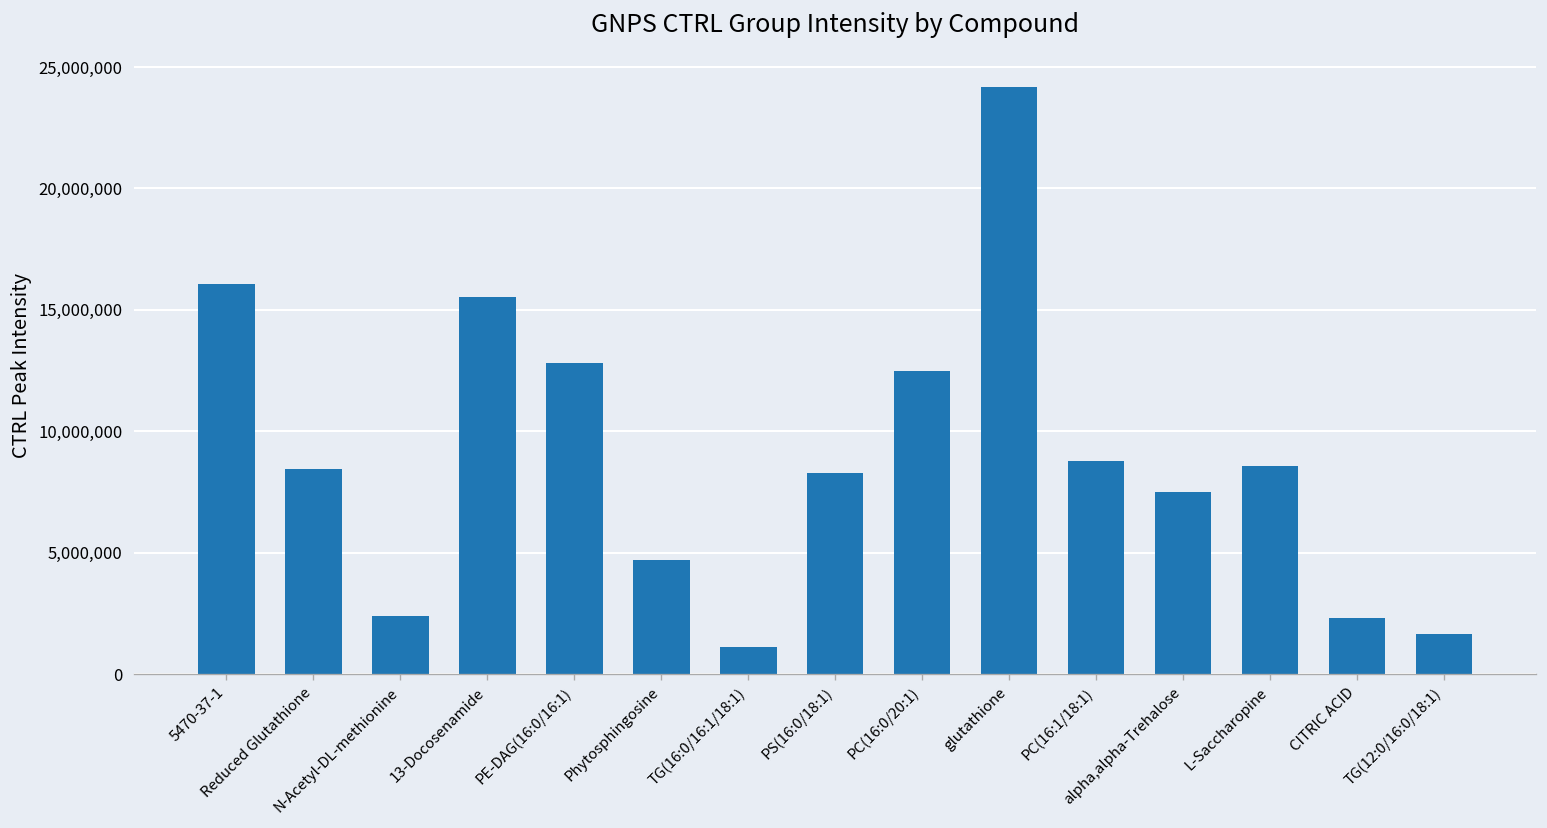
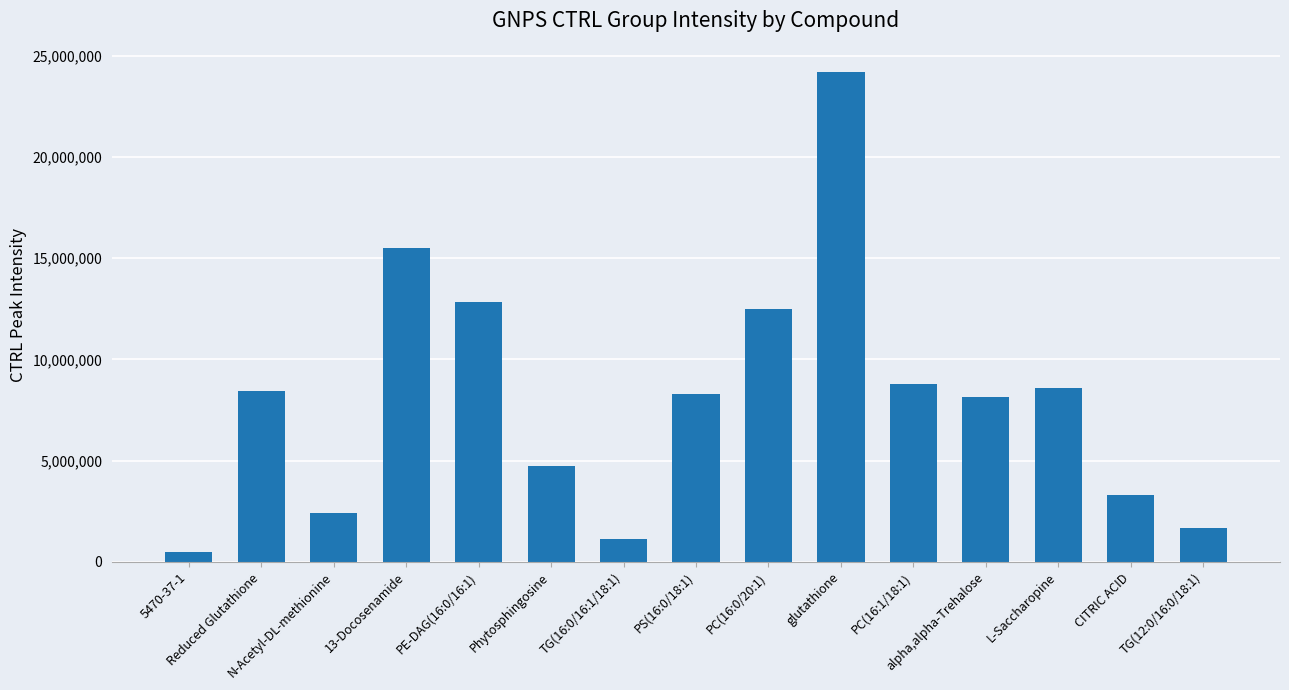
5470-37-1: 16,100,000 -> 500,000
alpha,alpha-Trehalose: 7,500,000 -> 8,100,000
CITRIC ACID: 2,300,000 -> 3,300,000
